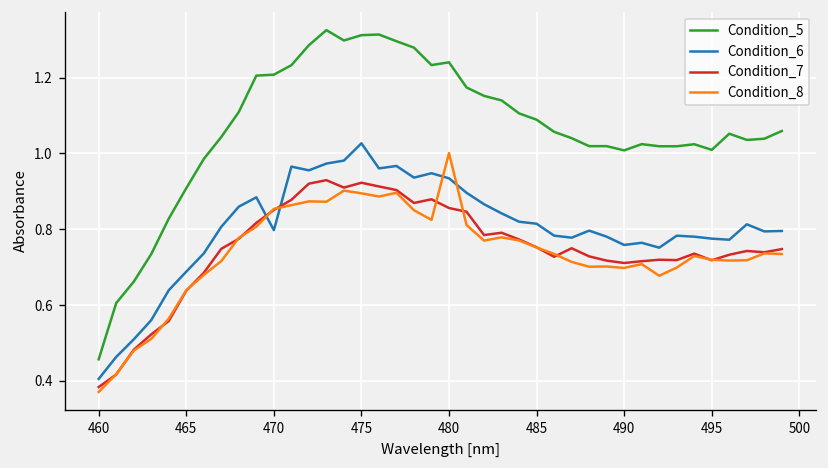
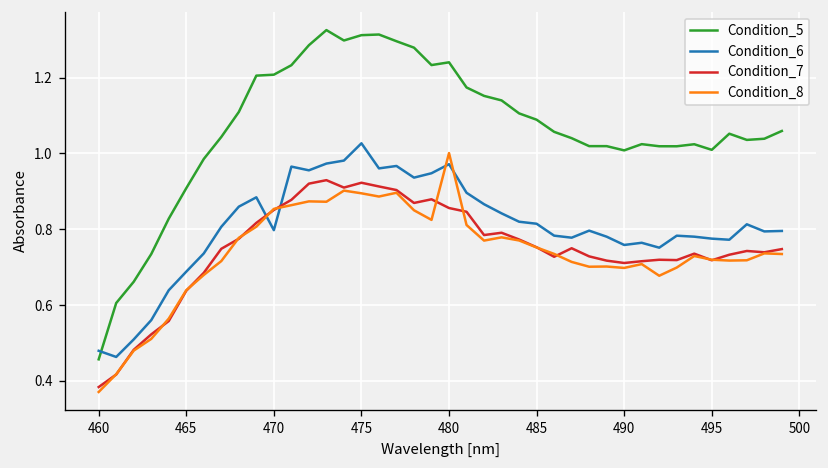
Condition_6, 460: 0.41 -> 0.48
Condition_6, 480: 0.93 -> 0.97
